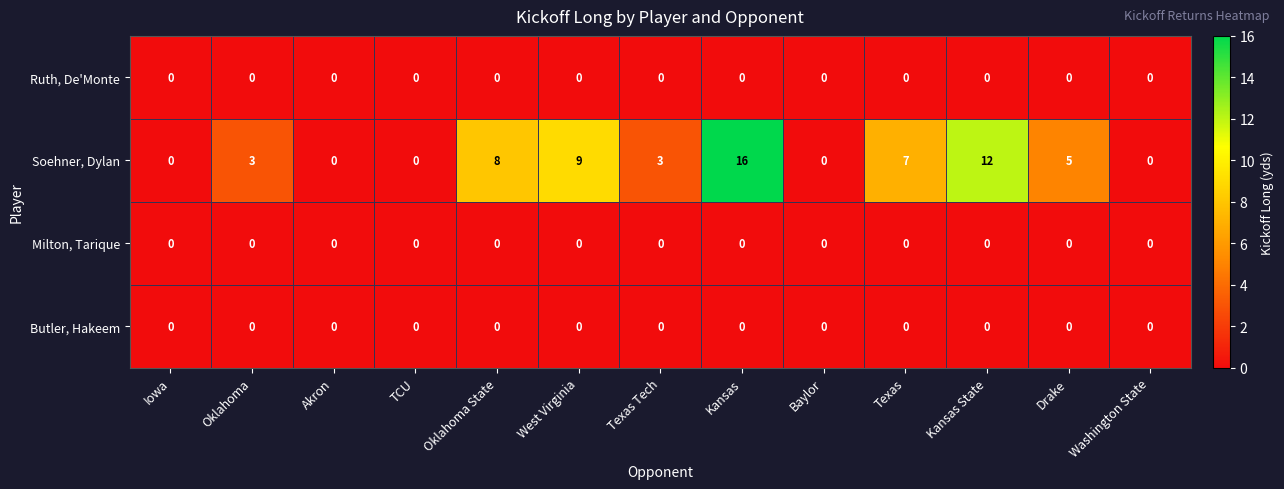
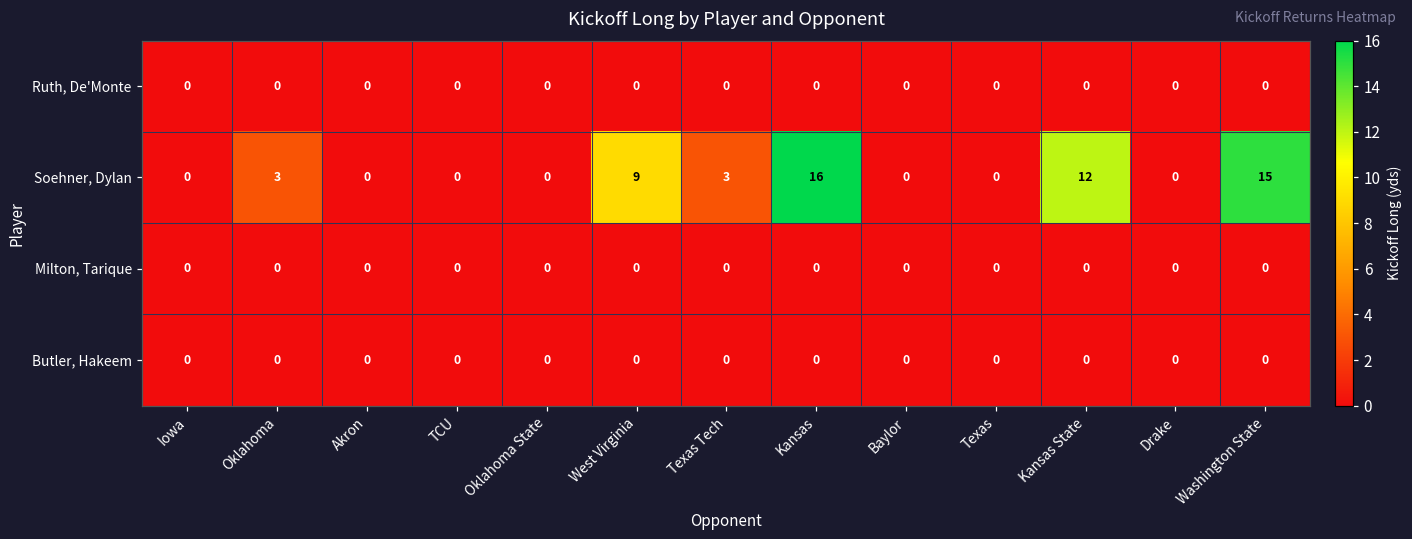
Soehner, Dylan, Oklahoma State: 8 -> 0
Soehner, Dylan, Texas: 7 -> 0
Soehner, Dylan, Drake: 5 -> 0
Soehner, Dylan, Washington State: 0 -> 15
